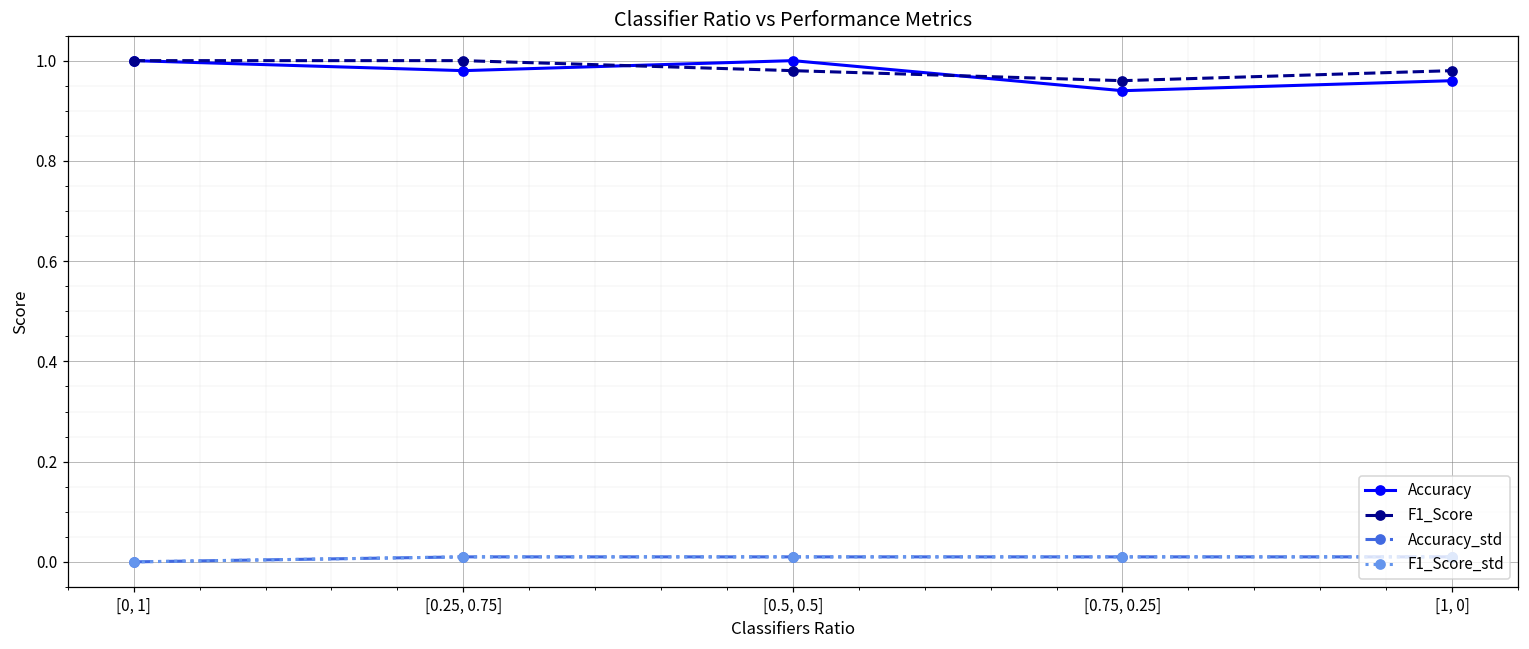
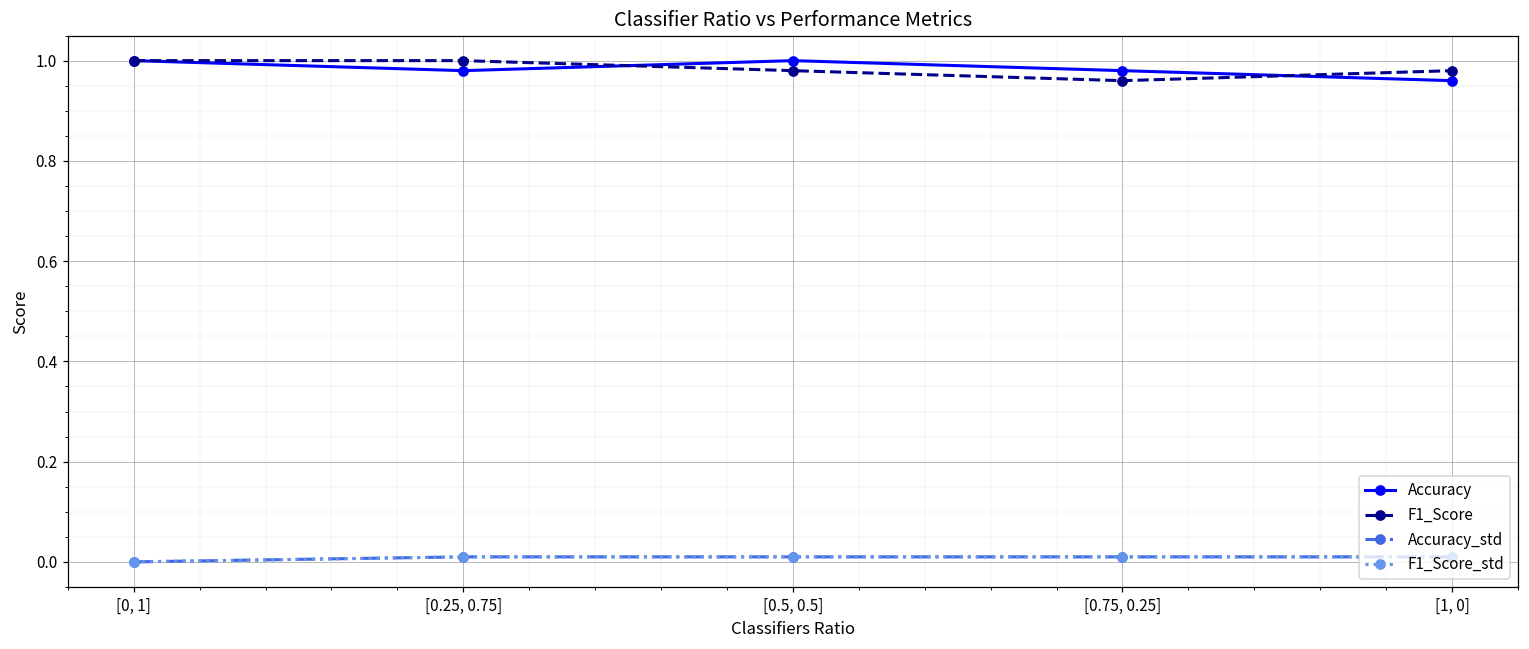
Accuracy, [0.75, 0.25]: 0.94 -> 0.98
